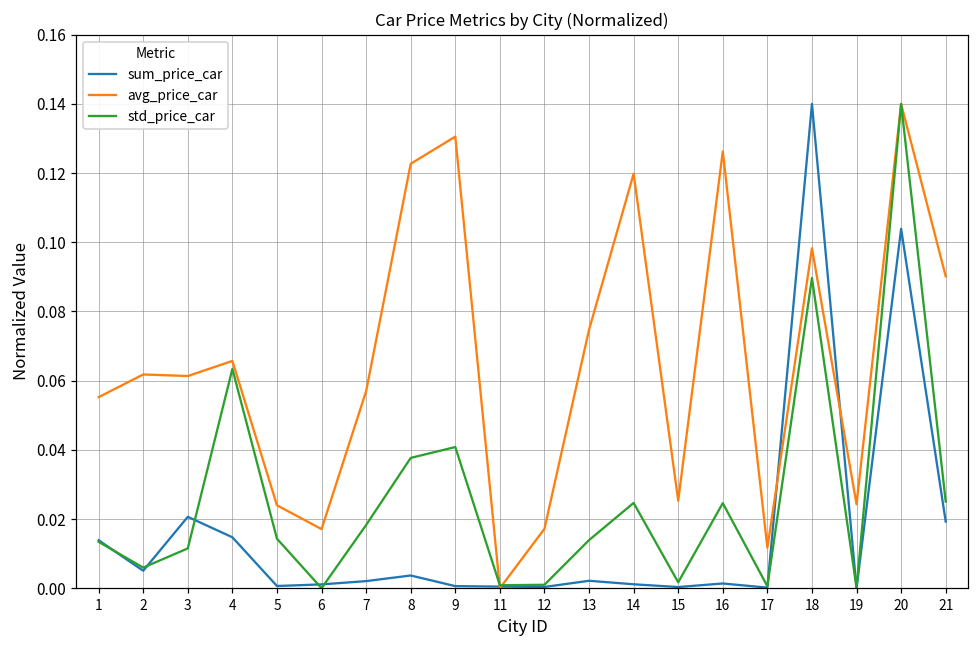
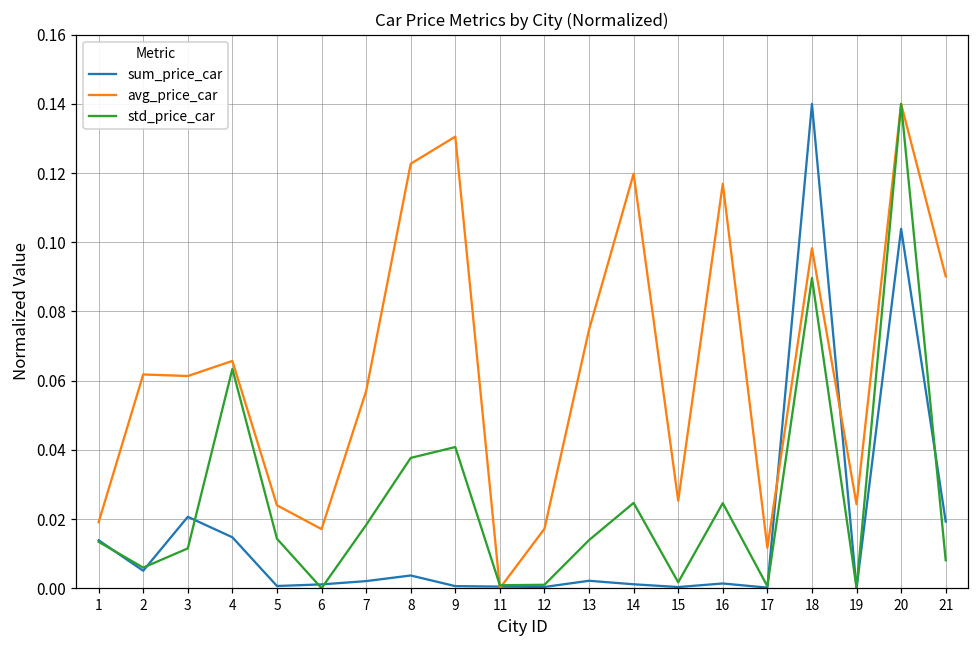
avg_price_car, 1: 0.055 -> 0.019
avg_price_car, 16: 0.126 -> 0.117
std_price_car, 21: 0.025 -> 0.008
